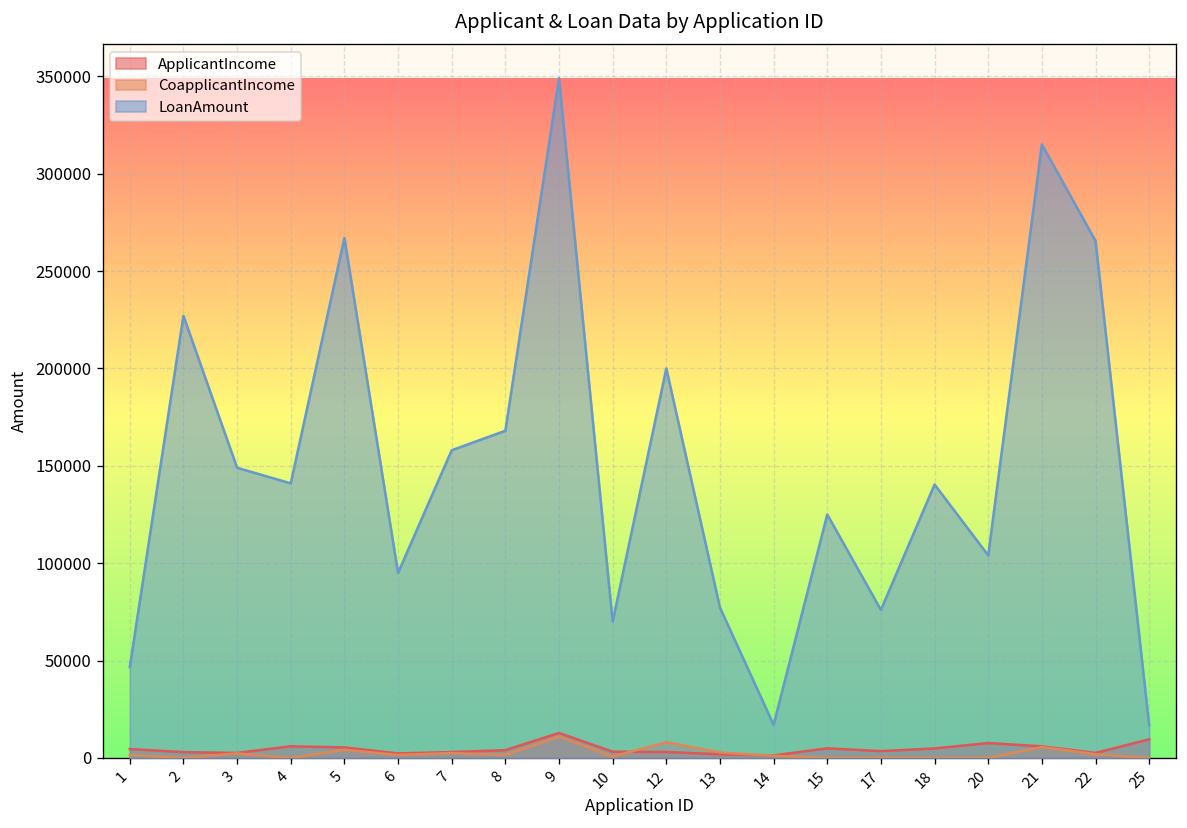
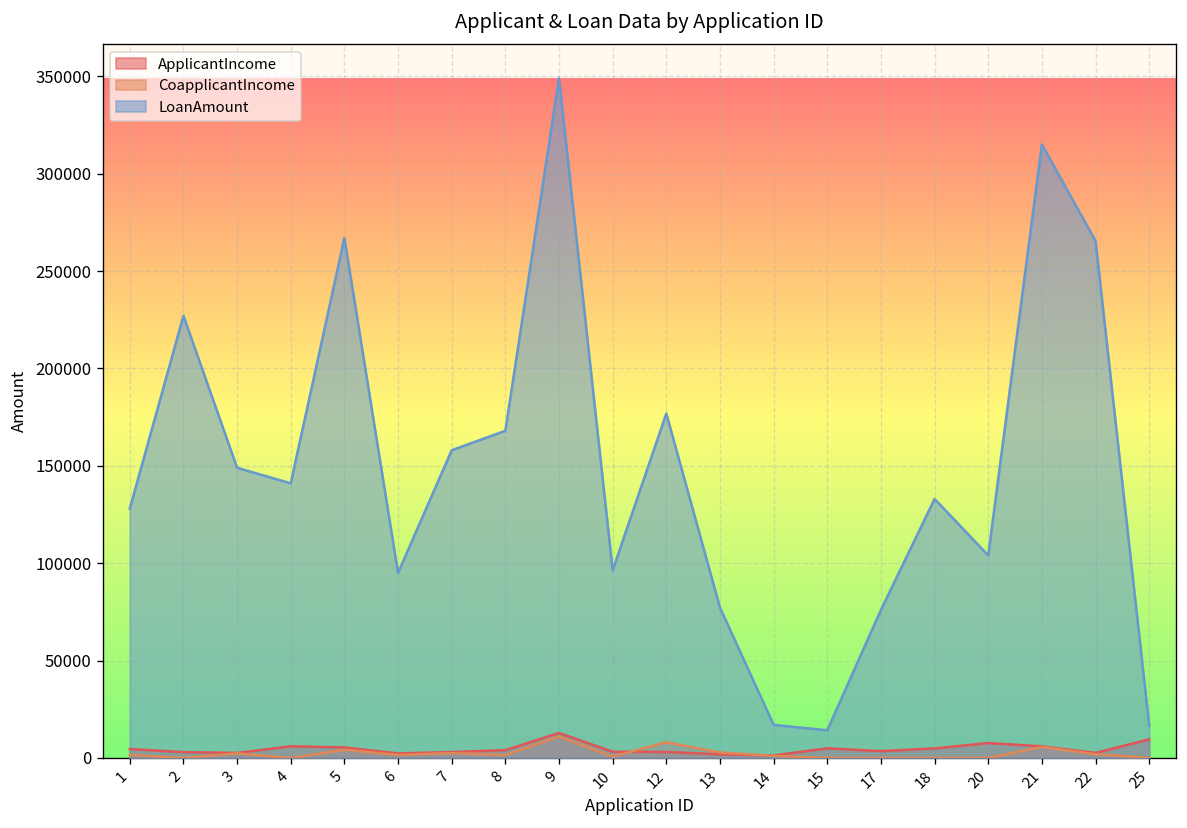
LoanAmount, 1: 47000 -> 128000
LoanAmount, 10: 70000 -> 96000
LoanAmount, 12: 200000 -> 177000
LoanAmount, 15: 125000 -> 14000
LoanAmount, 18: 140000 -> 133000
